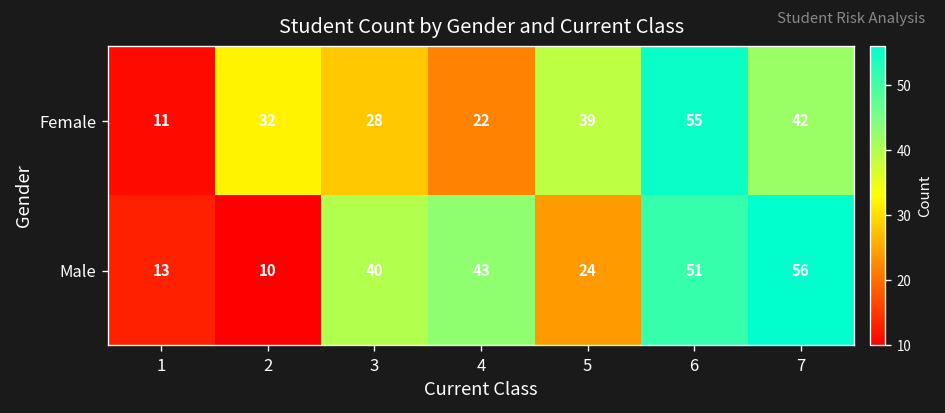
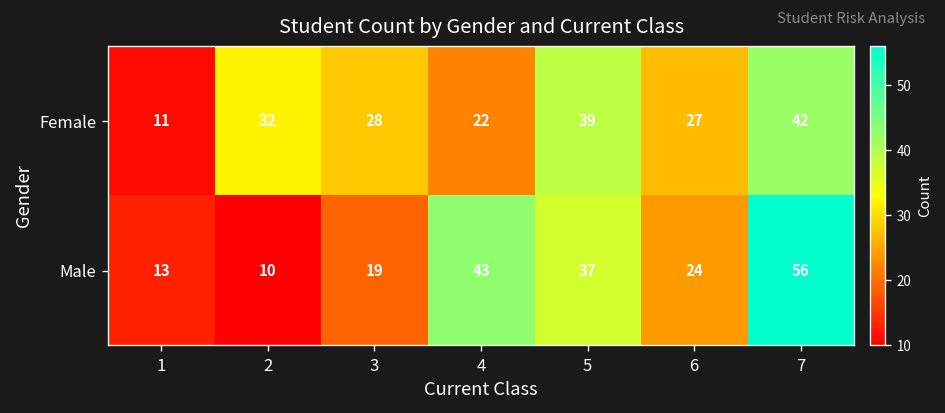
Female, 6: 55 -> 27
Male, 3: 40 -> 19
Male, 5: 24 -> 37
Male, 6: 51 -> 24
